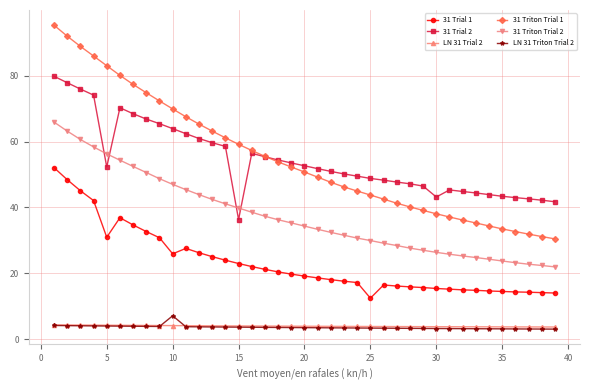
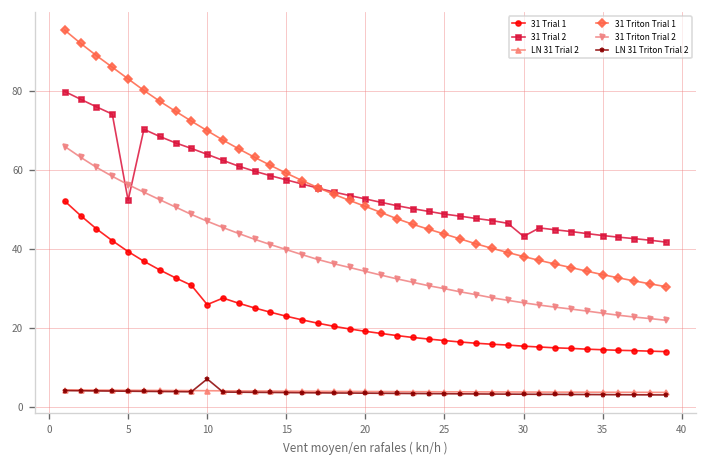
31 Trial 1, 5: 31 -> 39
31 Trial 2, 15: 36 -> 57
31 Trial 1, 25: 12 -> 17
